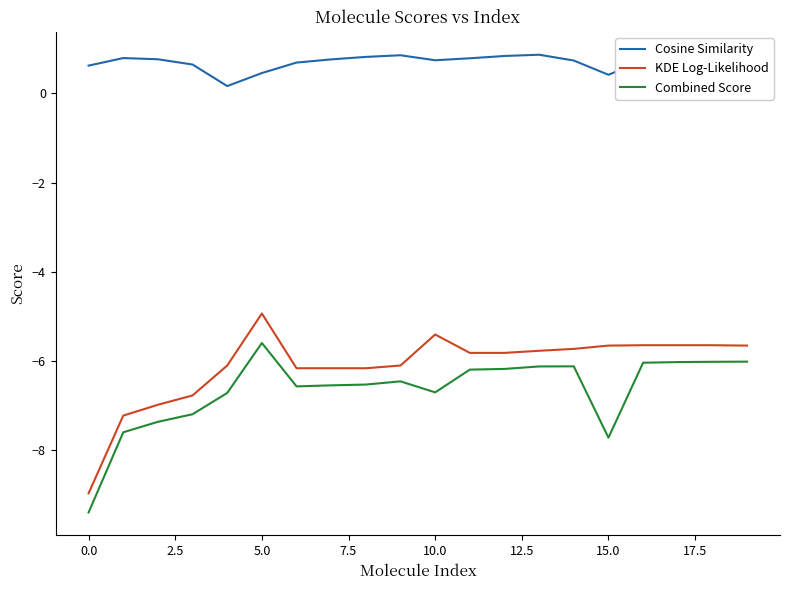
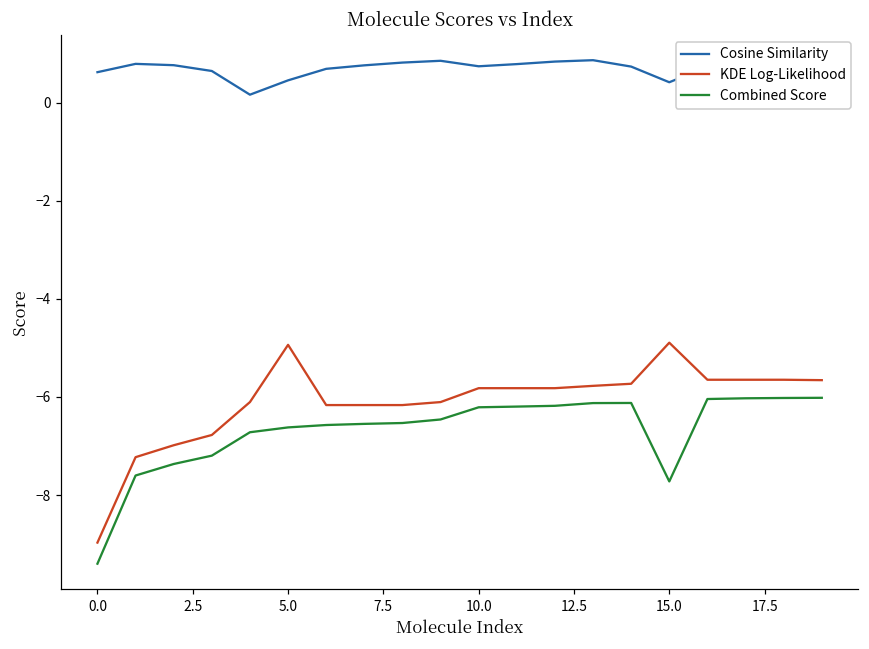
Combined Score, 5.0: -5.6 -> -6.6
KDE Log-Likelihood, 10.0: -5.4 -> -5.8
Combined Score, 10.0: -6.7 -> -6.2
KDE Log-Likelihood, 15.0: -5.7 -> -4.9
